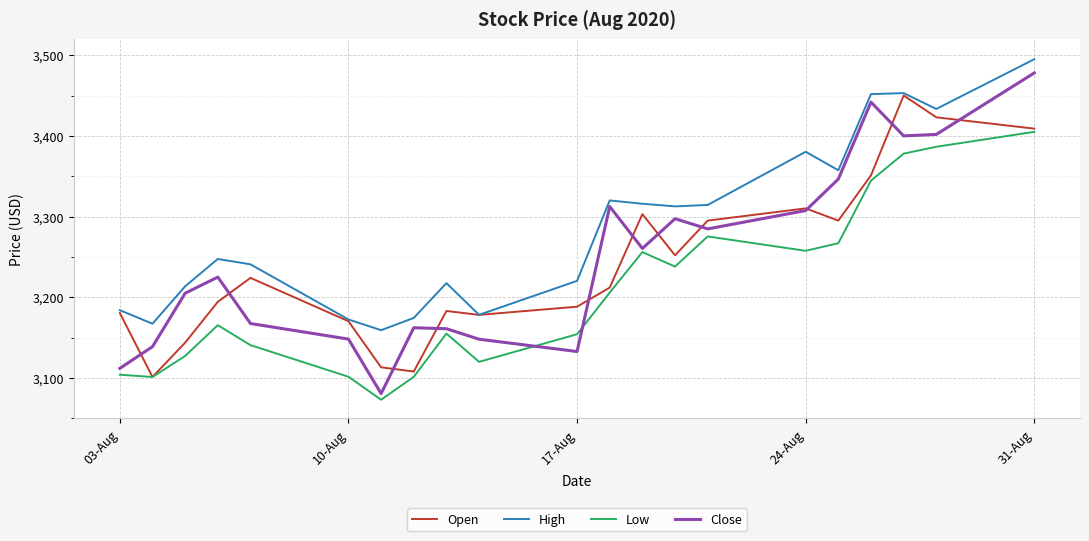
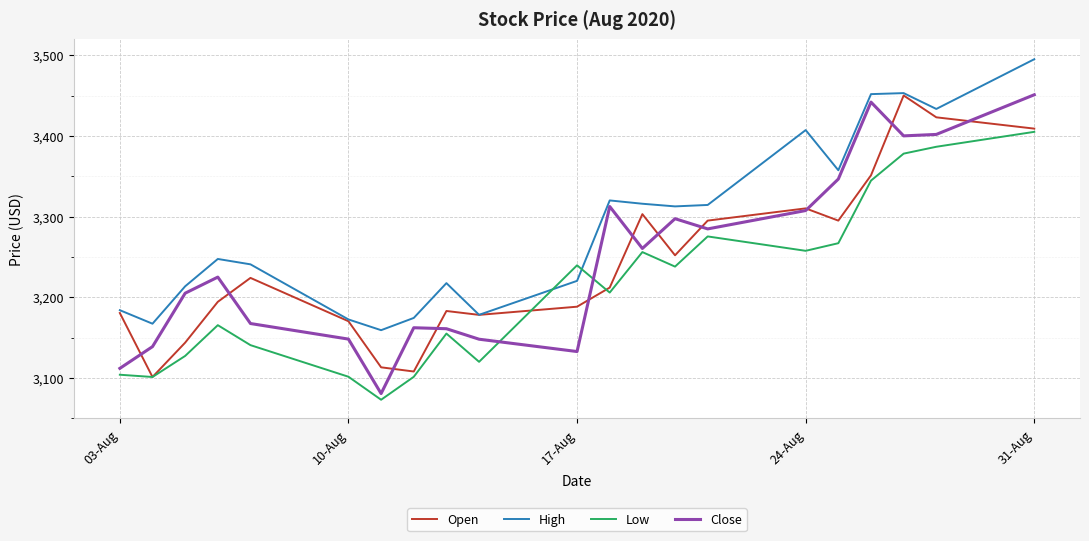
Low, 17-Aug: 3,150 -> 3,240
High, 24-Aug: 3,380 -> 3,410
Close, 31-Aug: 3,480 -> 3,450
